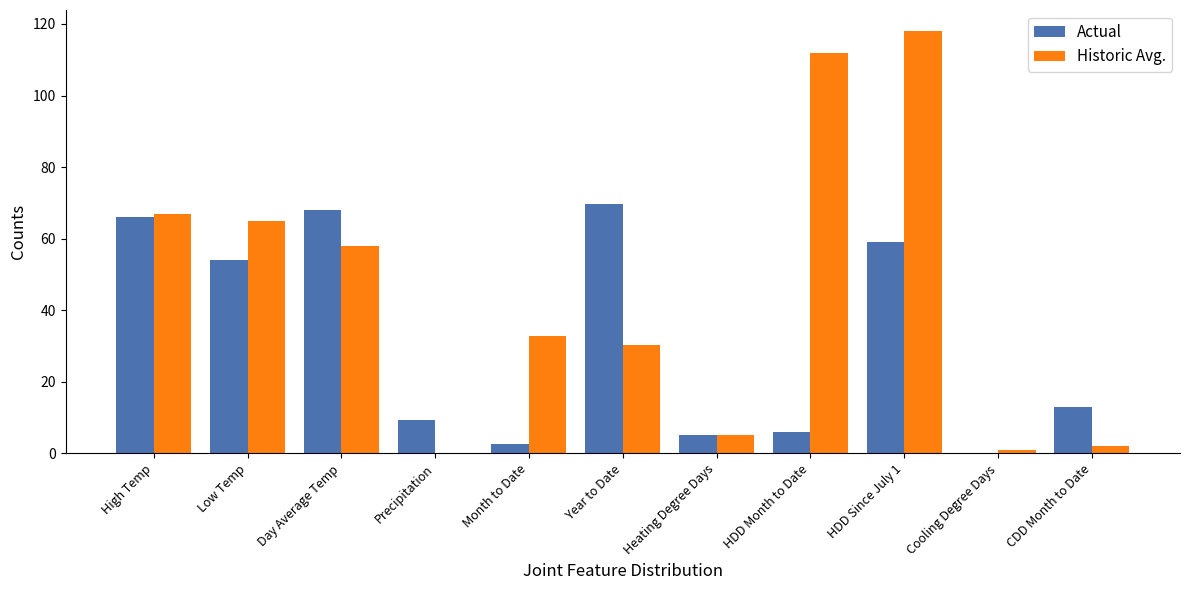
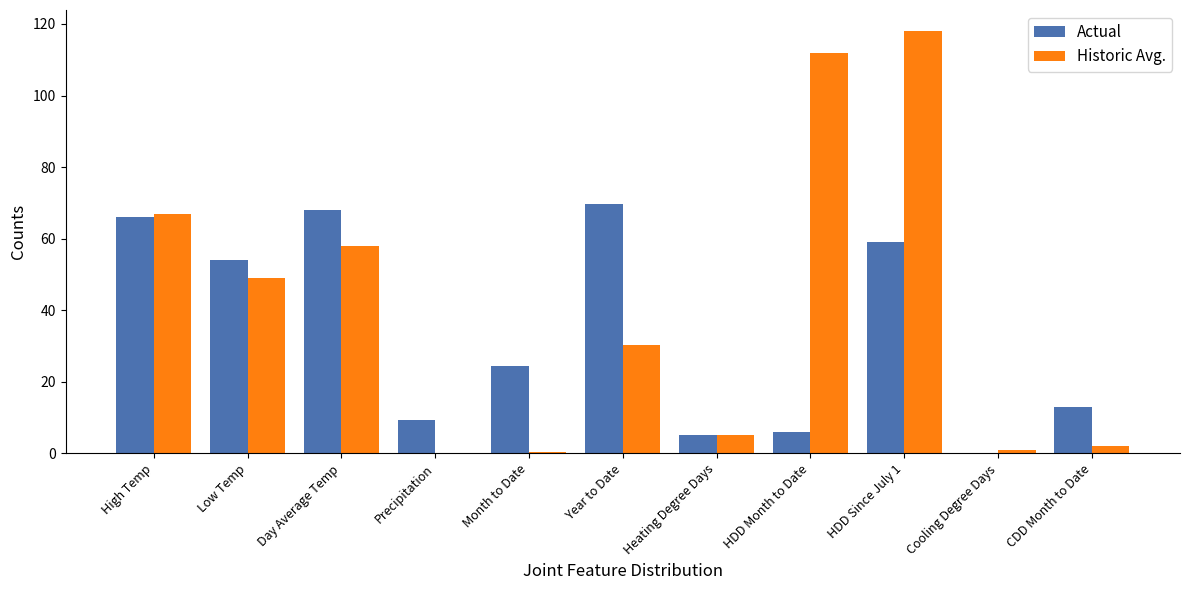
Historic Avg., Low Temp: 65 -> 49
Actual, Month to Date: 3 -> 24
Historic Avg., Month to Date: 33 -> 1
